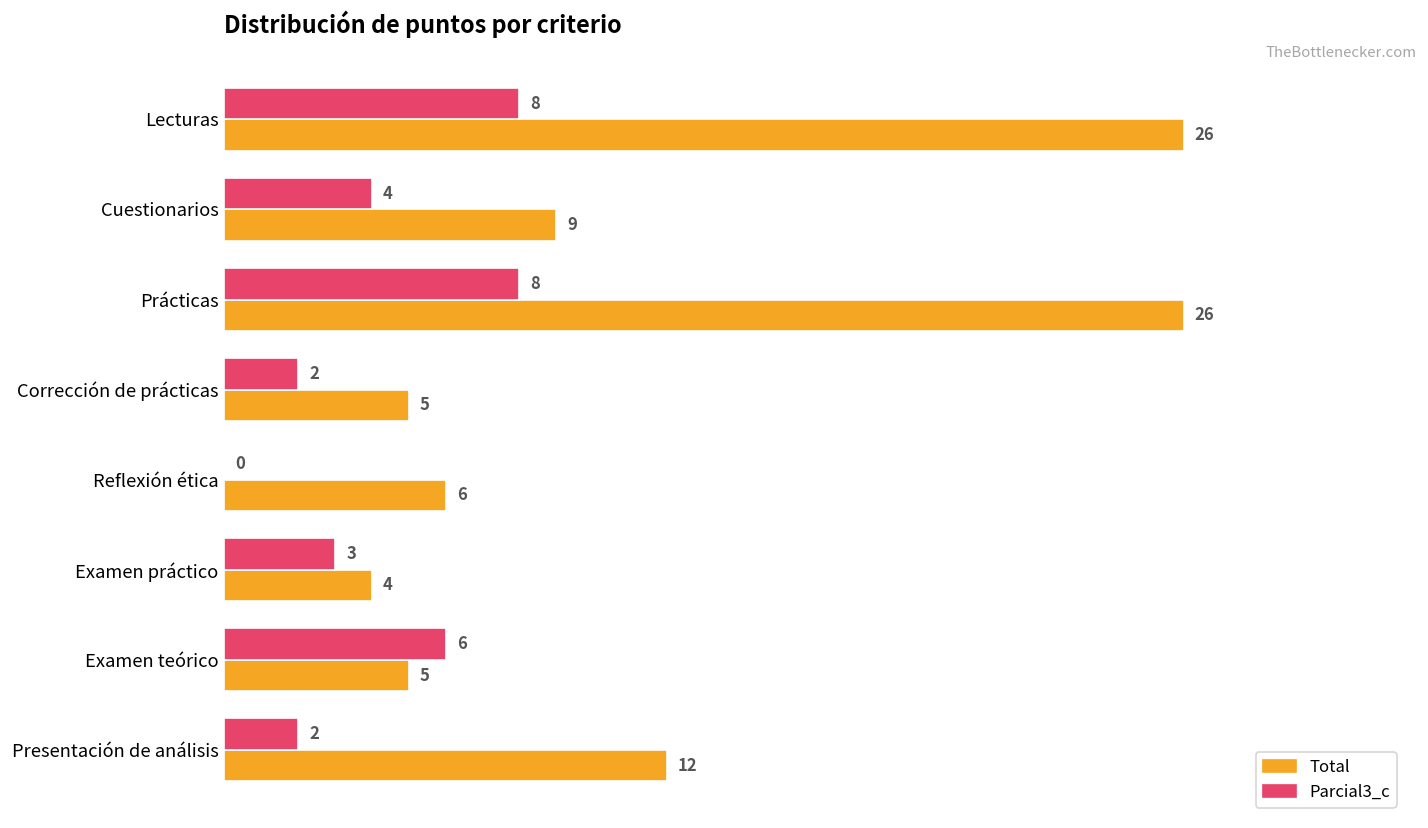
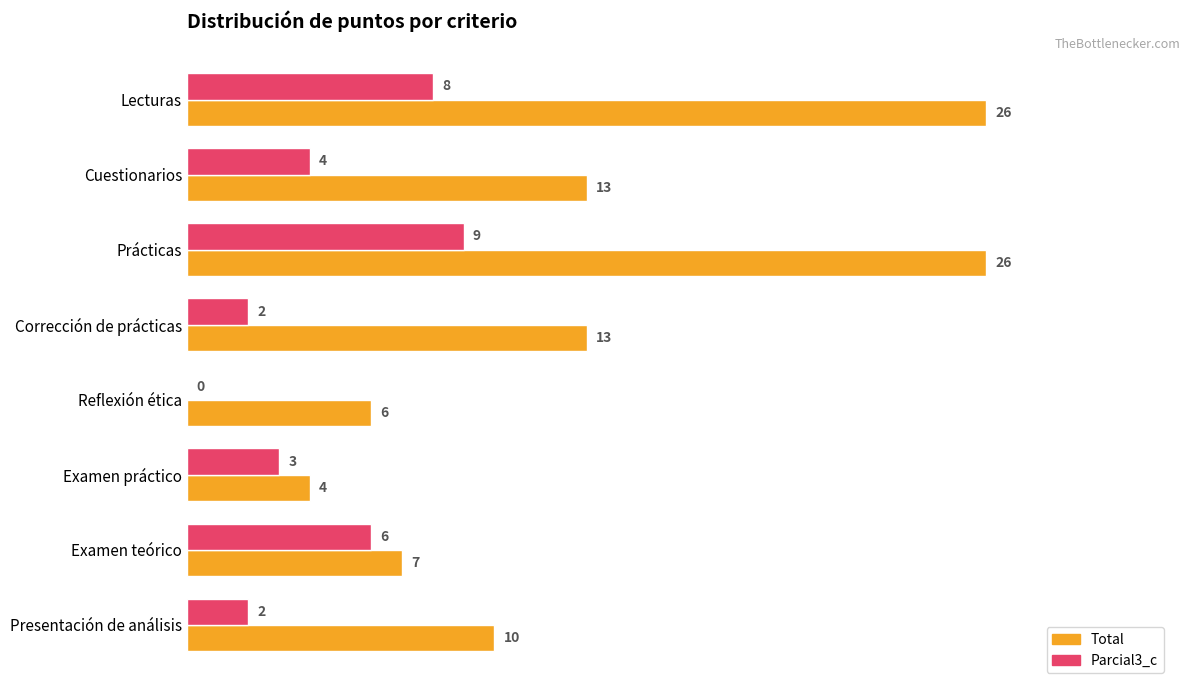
Total, Cuestionarios: 9 -> 13
Parcial3_c, Prácticas: 8 -> 9
Total, Corrección de prácticas: 5 -> 13
Total, Examen teórico: 5 -> 7
Total, Presentación de análisis: 12 -> 10
